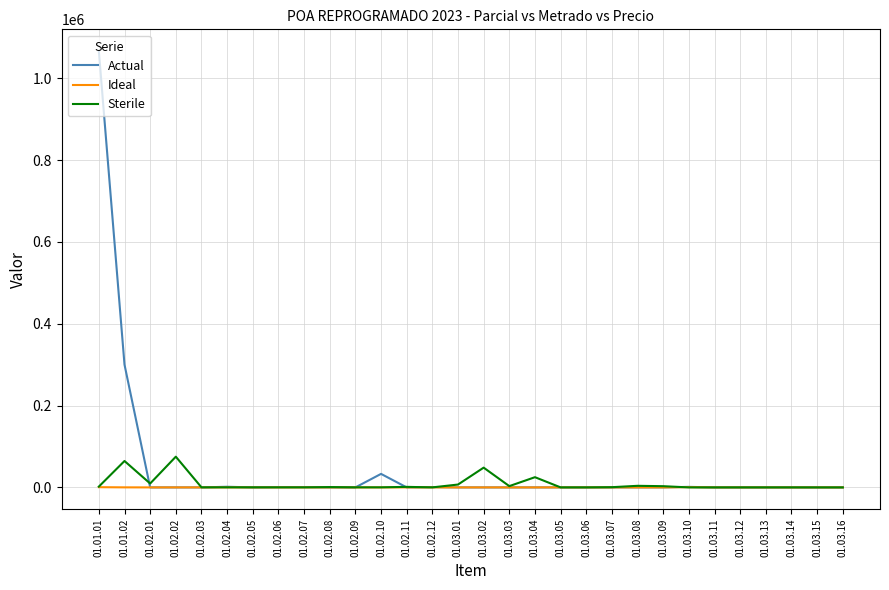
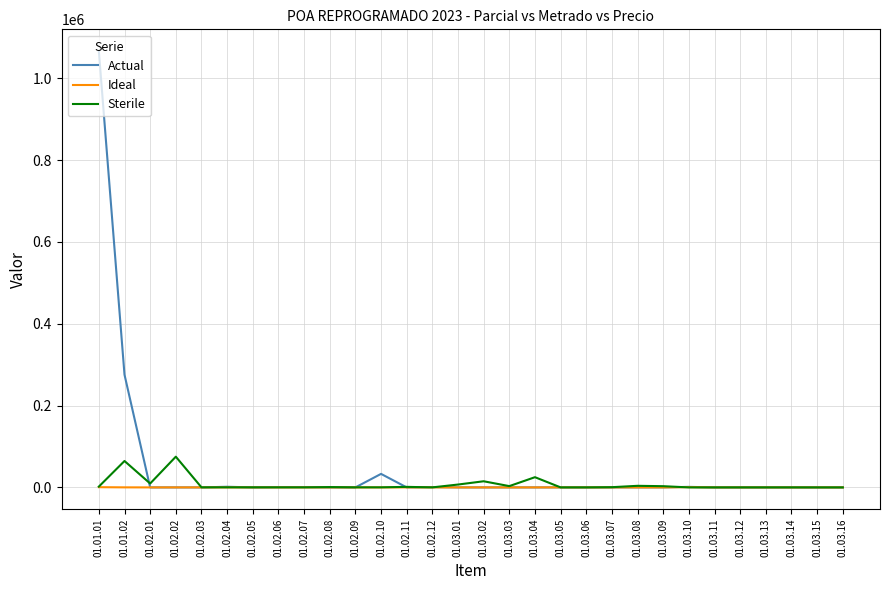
Actual, 01.01.02: 300000 -> 280000
Sterile, 01.03.02: 50000 -> 20000
